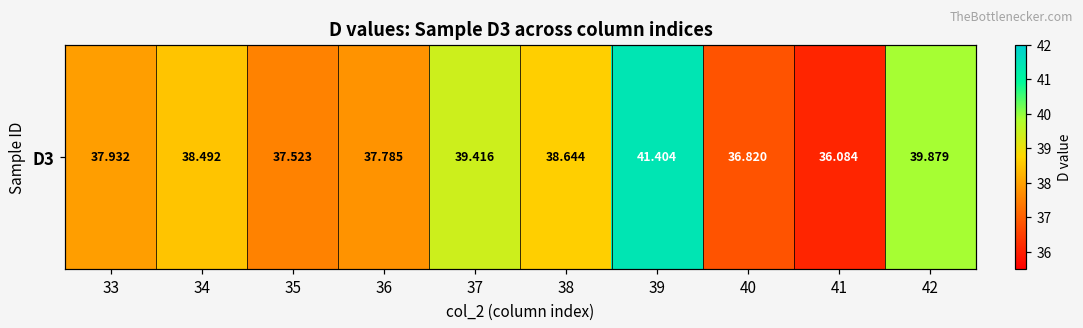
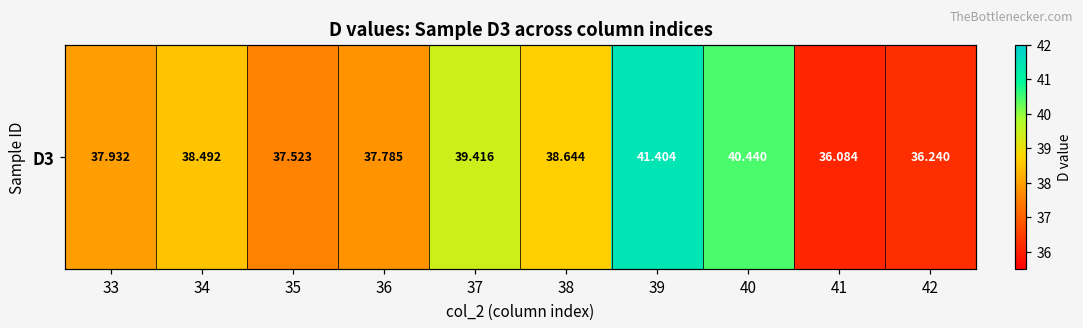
D3, 40: 36.820 -> 40.440
D3, 42: 39.879 -> 36.240
